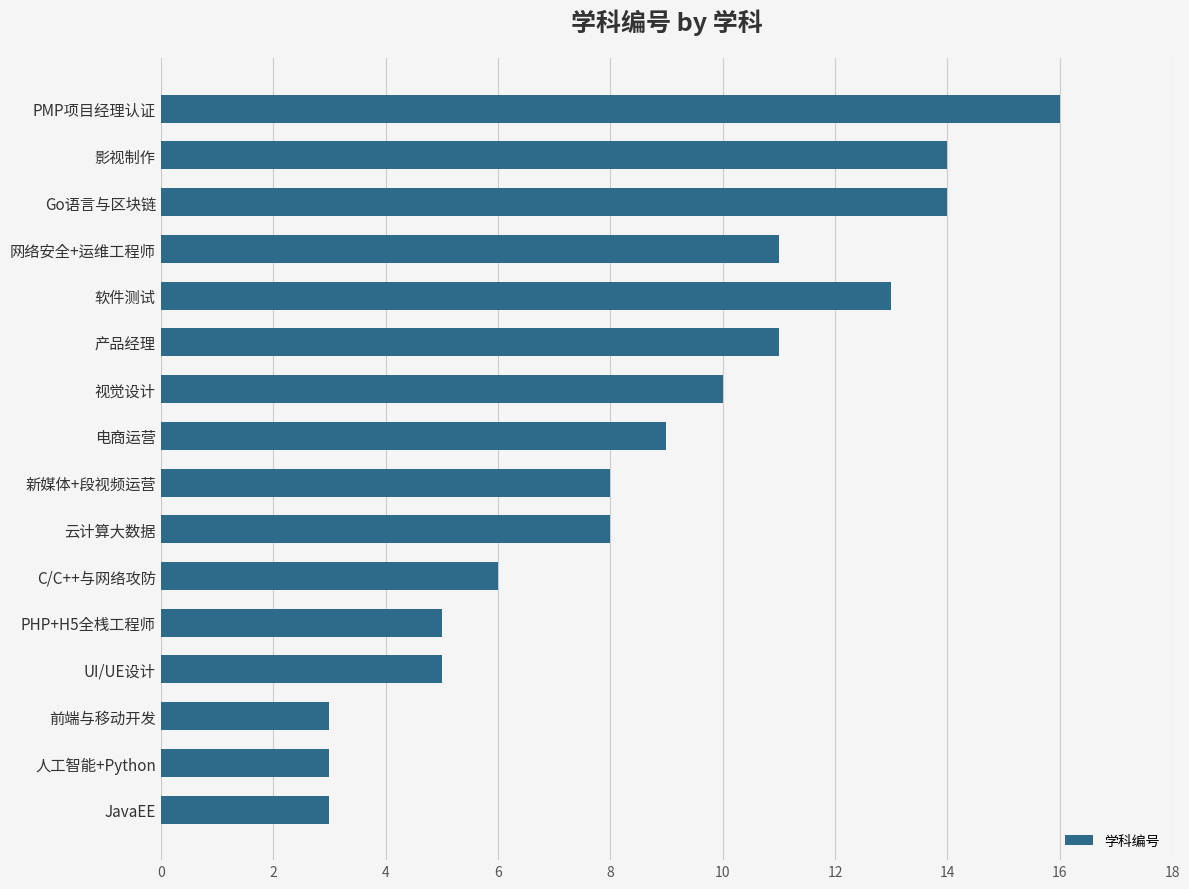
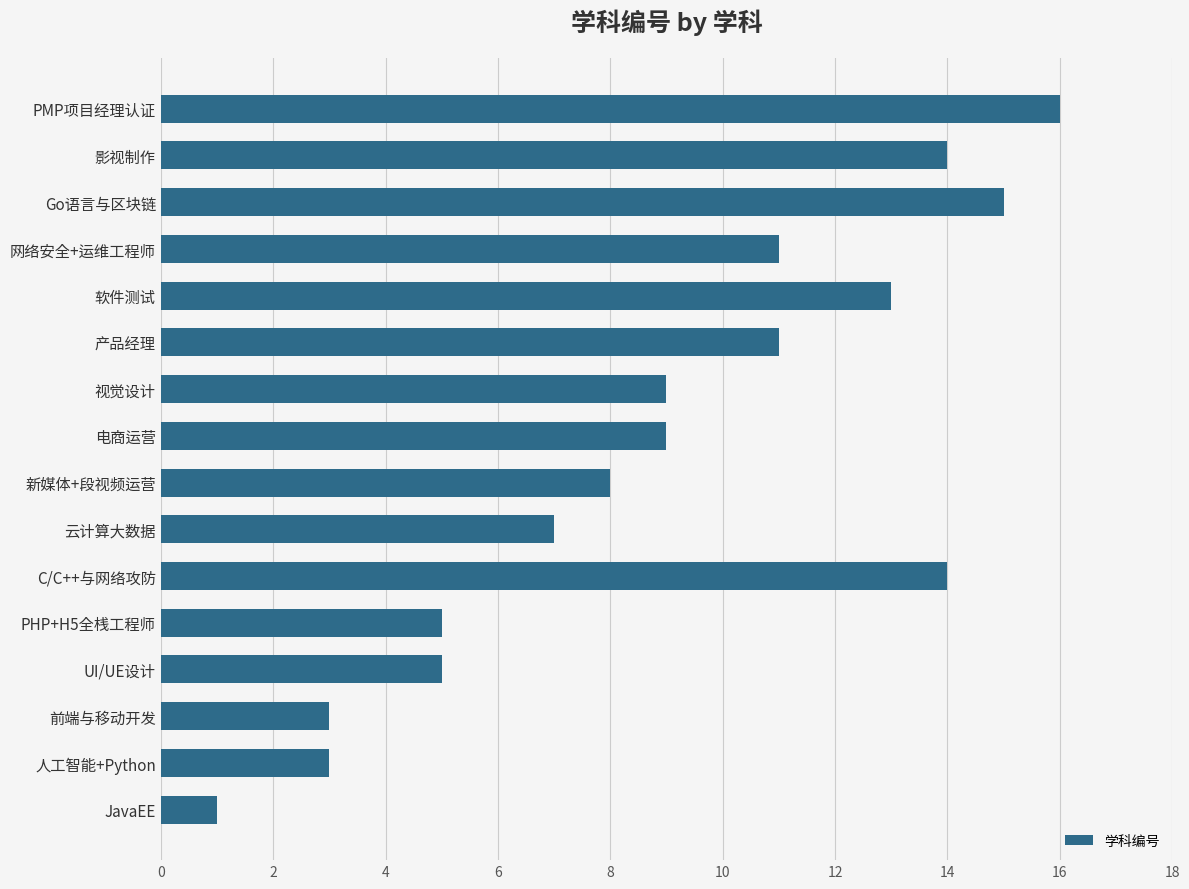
Go语言与区块链: 14 -> 15
视觉设计: 10 -> 9
云计算大数据: 8 -> 7
C/C++与网络攻防: 6 -> 14
JavaEE: 3 -> 1
